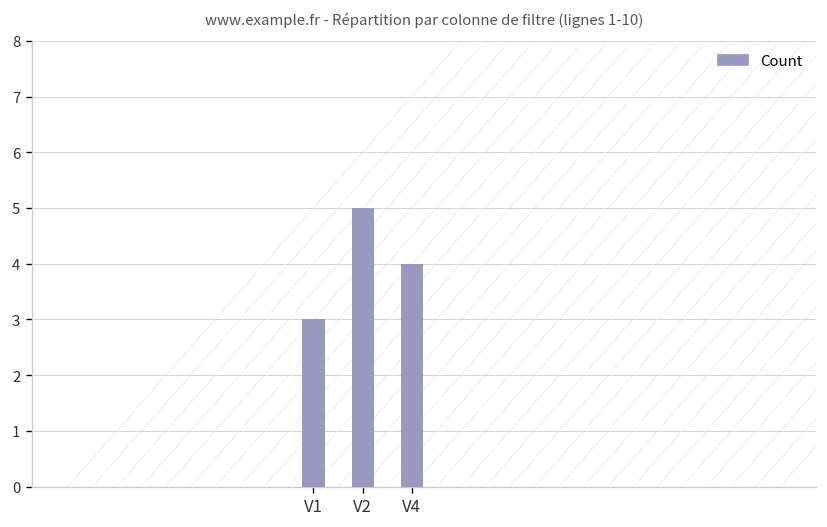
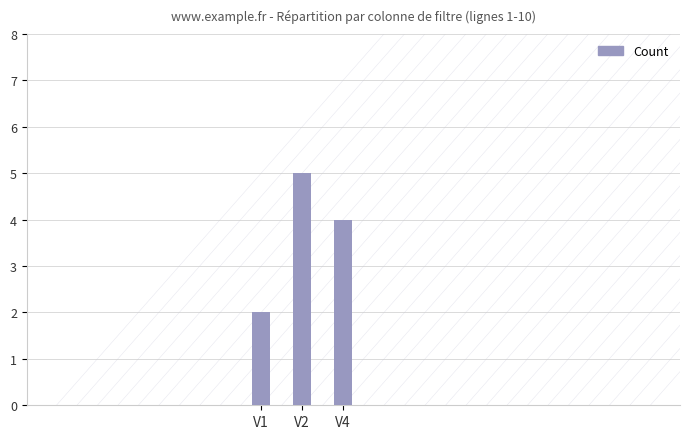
V1: 3 -> 2
